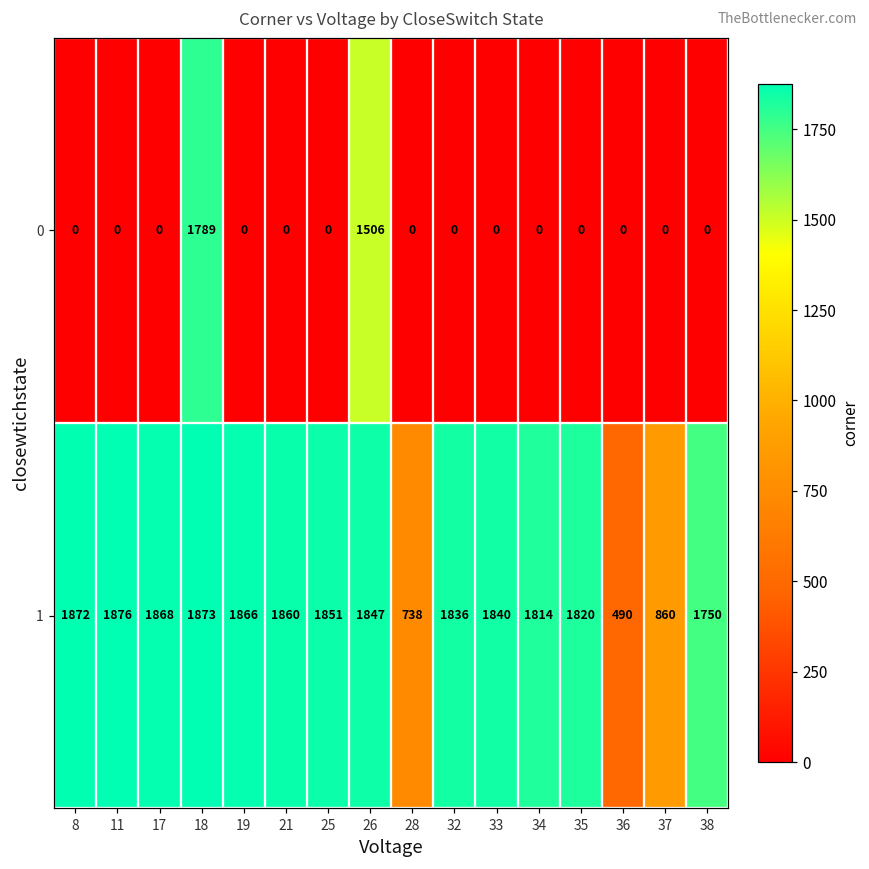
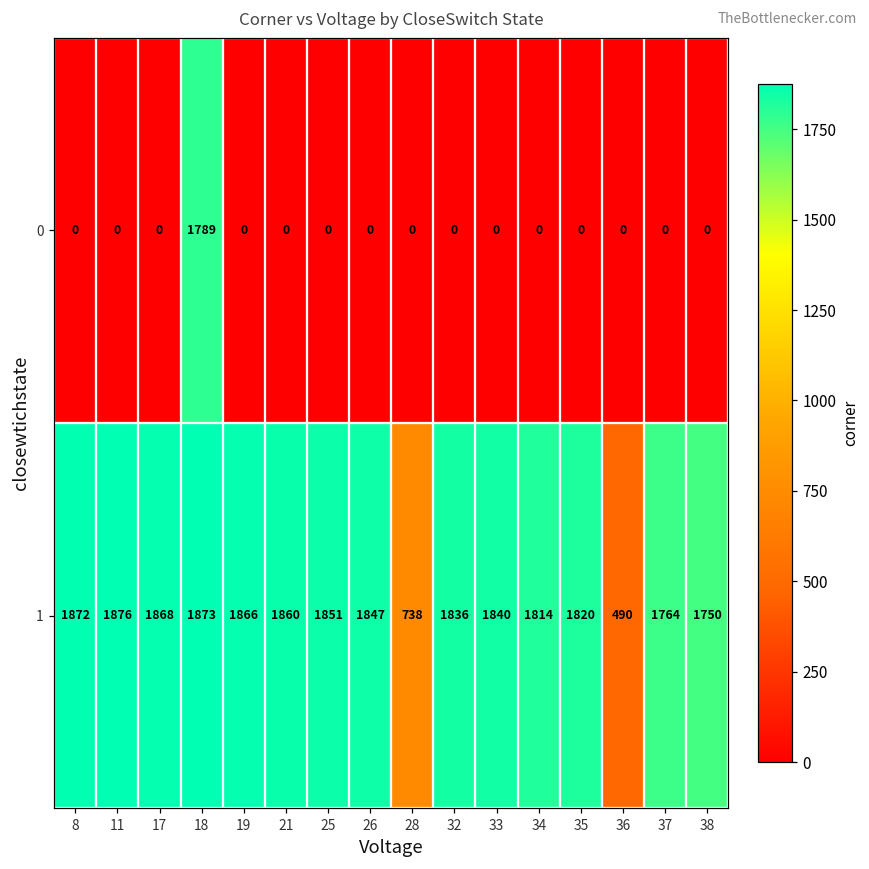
0, 26: 1506 -> 0
1, 37: 860 -> 1764
